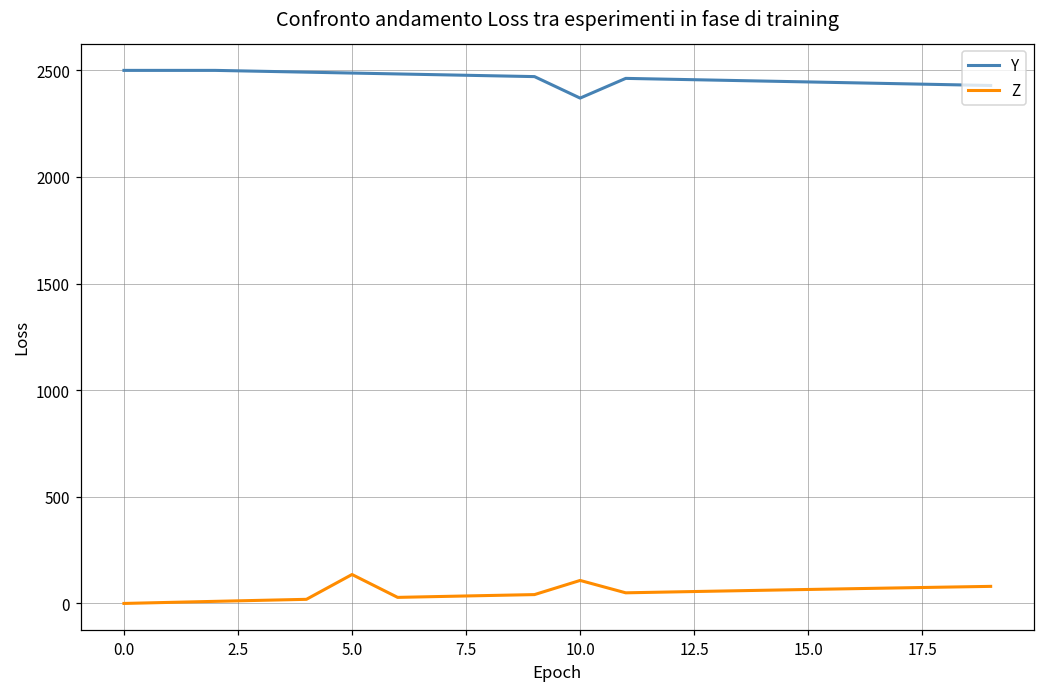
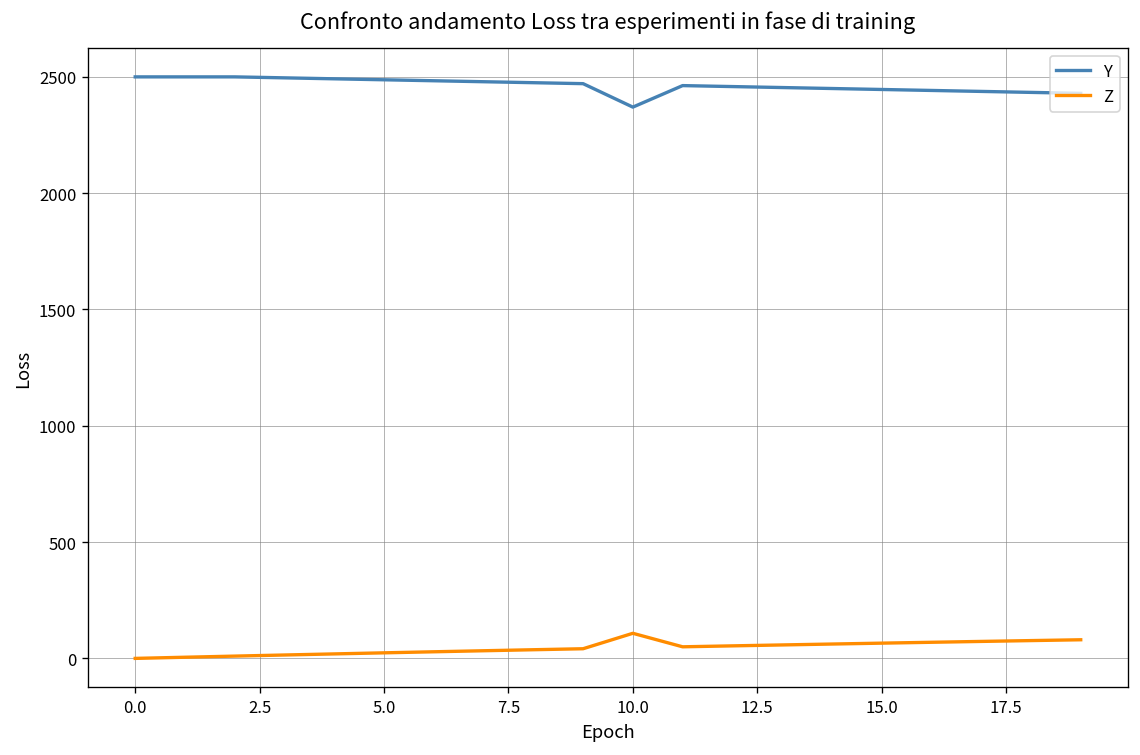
Z, 5.0: 140 -> 20
